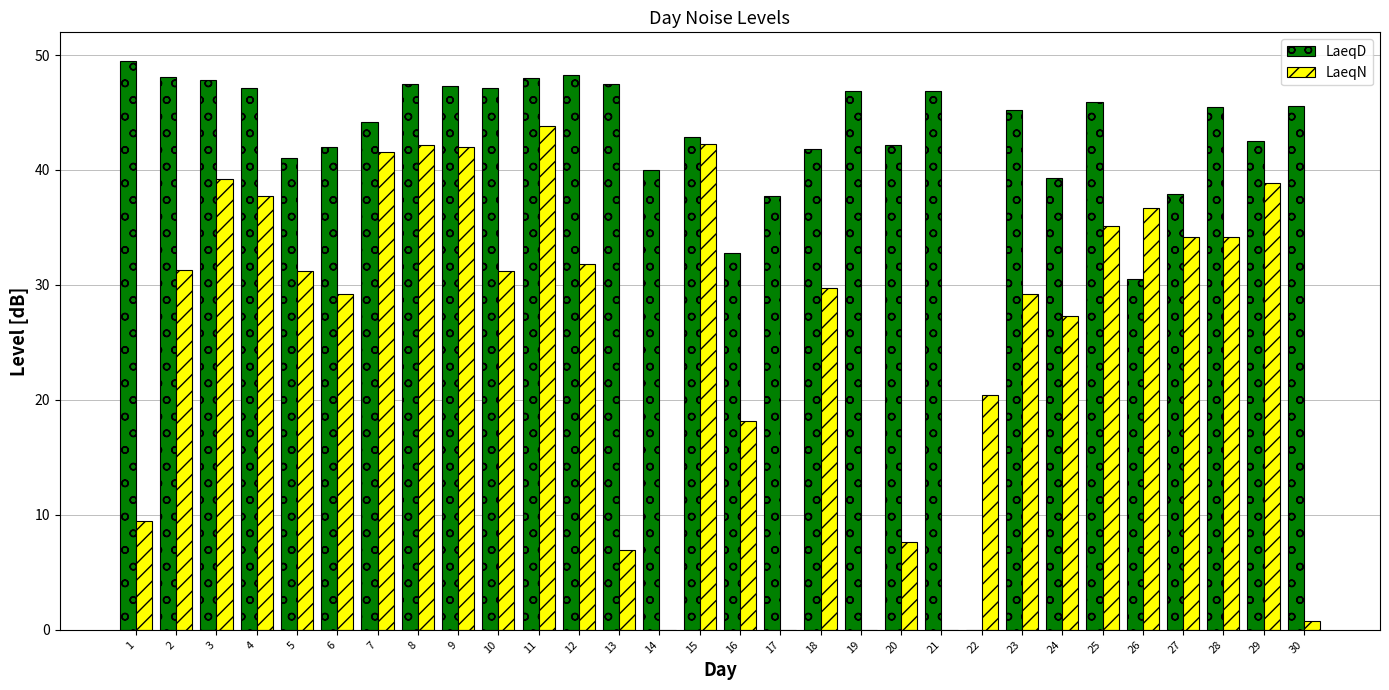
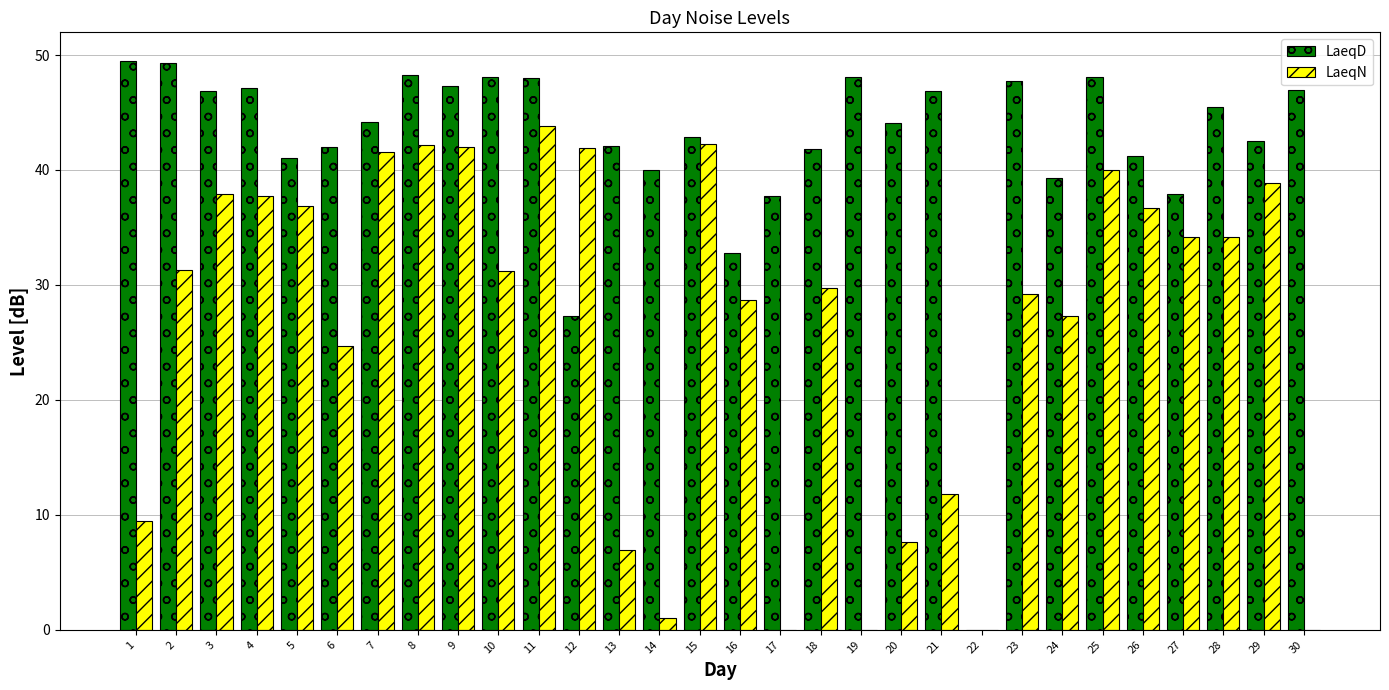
LaeqD, 2: 48.1 -> 49.3
LaeqD, 3: 47.8 -> 46.9
LaeqN, 3: 39.2 -> 37.9
LaeqN, 5: 31.2 -> 36.9
LaeqN, 6: 29.2 -> 24.7
LaeqD, 8: 47.5 -> 48.3
LaeqD, 10: 47.1 -> 48.1
LaeqD, 12: 48.3 -> 27.3
LaeqN, 12: 31.8 -> 41.9
LaeqD, 13: 47.5 -> 42.1
LaeqN, 14: 0 -> 1
LaeqN, 16: 18.2 -> 28.7
LaeqD, 19: 46.9 -> 48.1
LaeqD, 20: 42.2 -> 44.1
LaeqN, 21: 0.0 -> 11.8
LaeqN, 22: 20.4 -> 0.0
LaeqD, 23: 45.2 -> 47.7
LaeqD, 25: 45.9 -> 48.1
LaeqN, 25: 35.1 -> 40.0
LaeqD, 26: 30.5 -> 41.2
LaeqD, 30: 45.6 -> 47.0
LaeqN, 30: 0.8 -> 0.0
